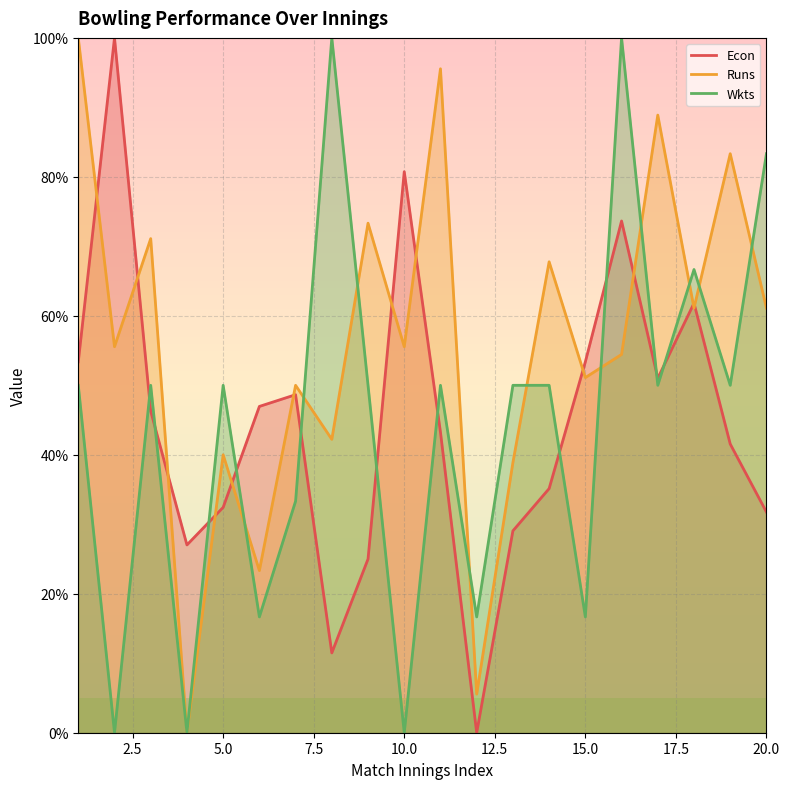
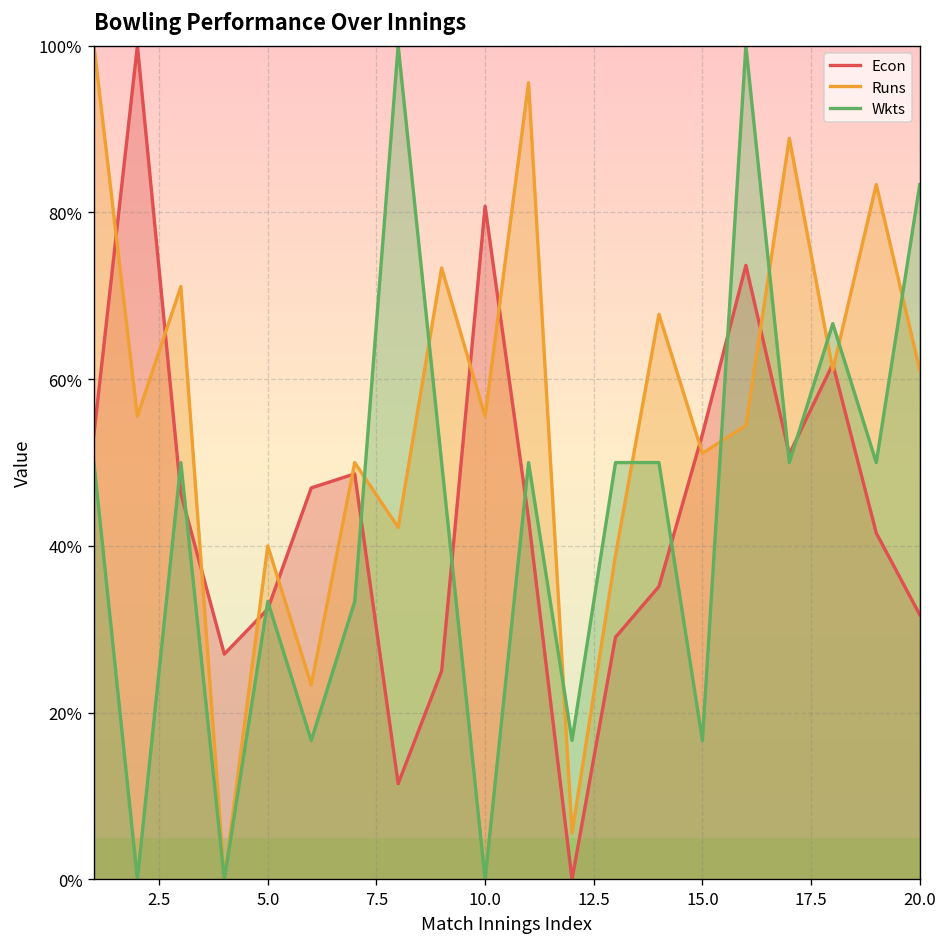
Wkts, 5.0: 50% -> 33%
